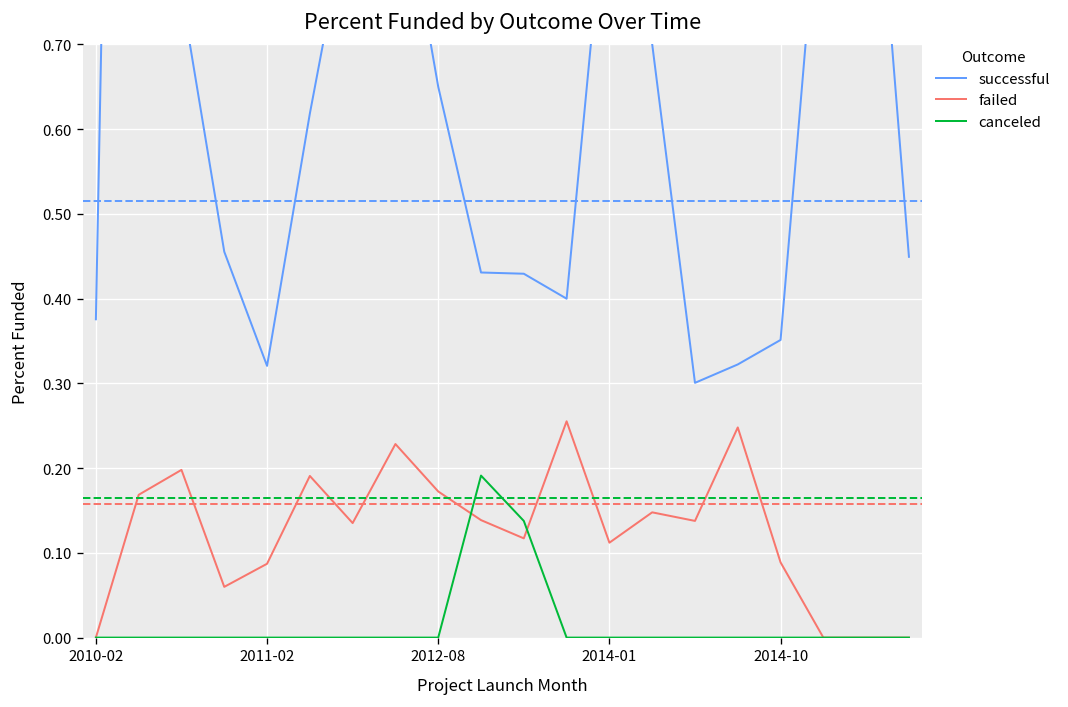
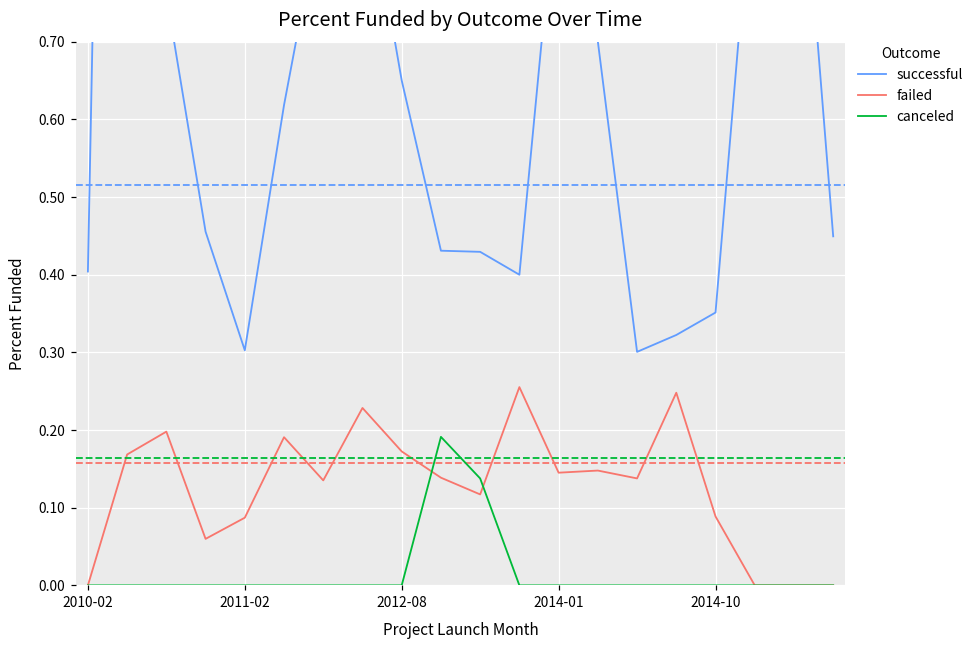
successful, 2010-02: 0.38 -> 0.40
successful, 2011-02: 0.32 -> 0.30
failed, 2014-01: 0.11 -> 0.15
